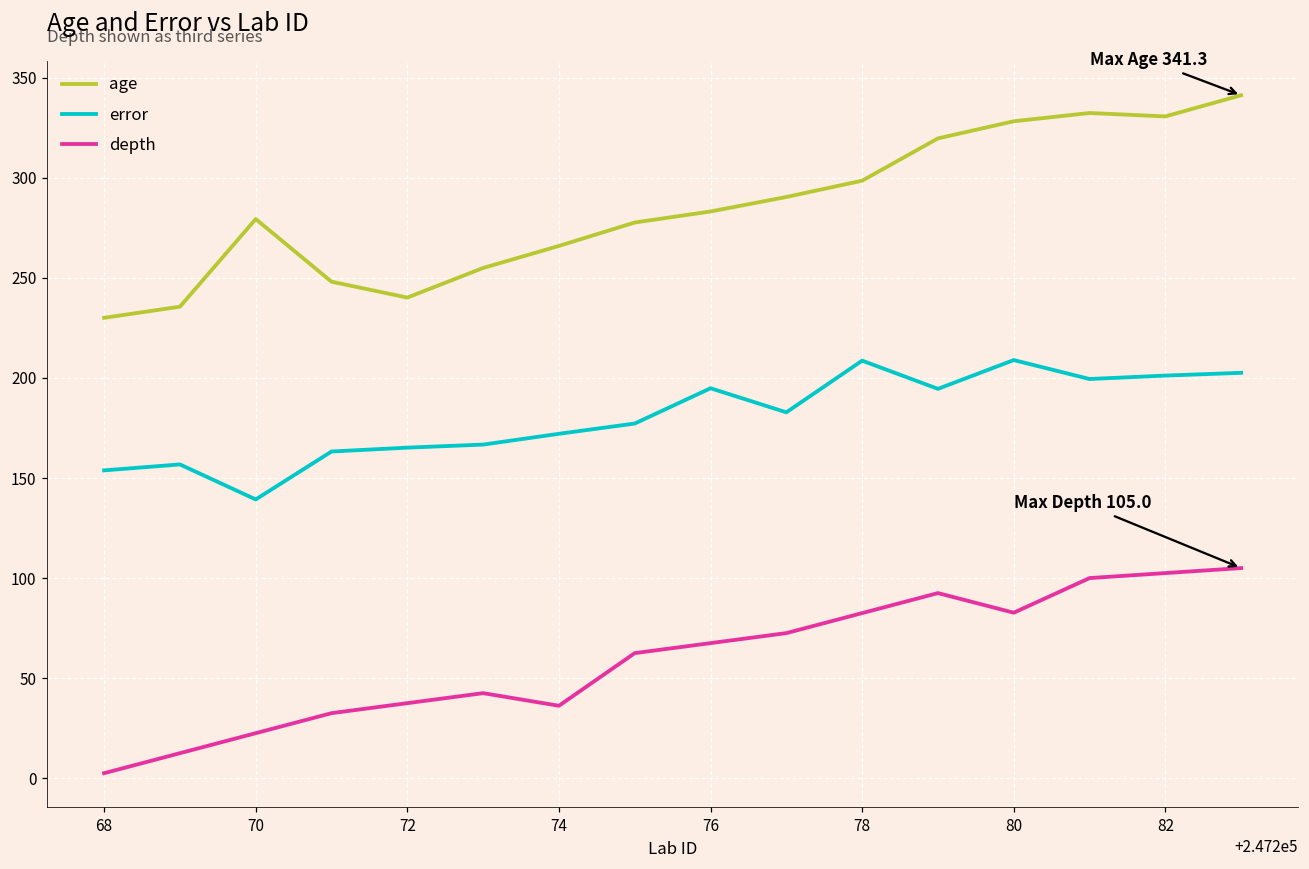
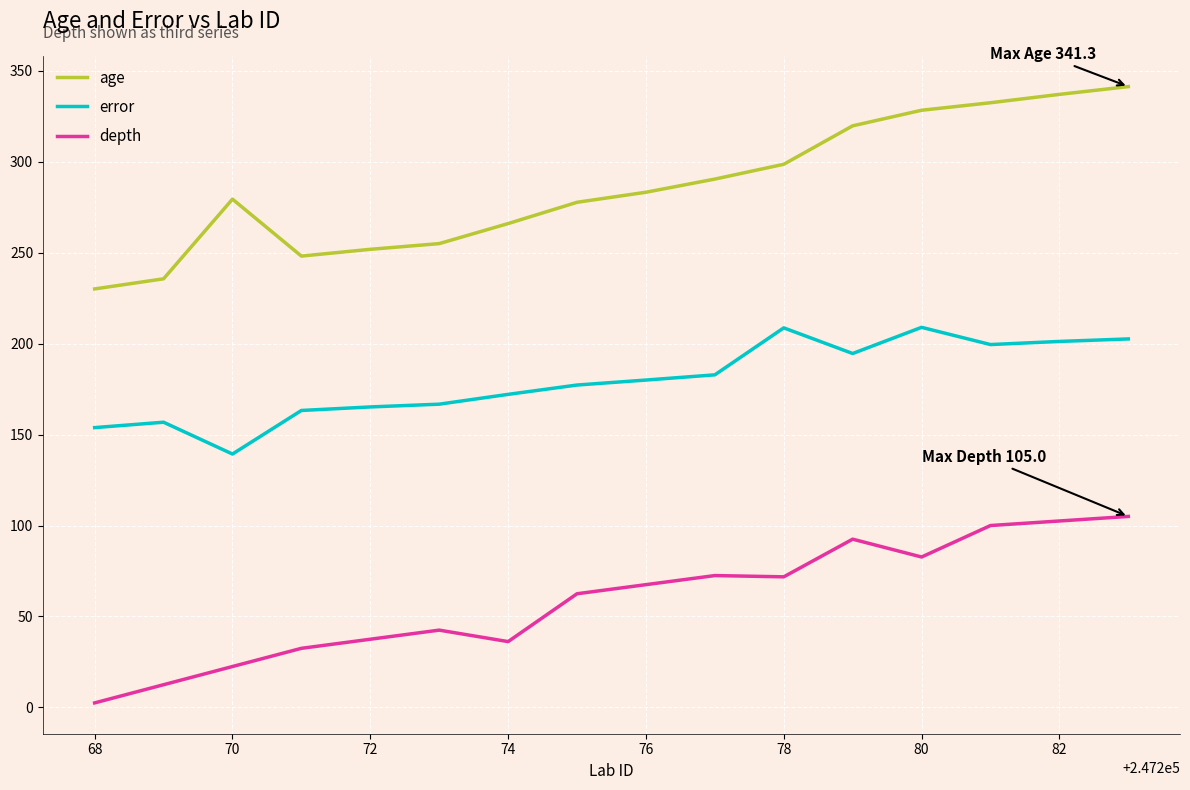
age, 72: 240 -> 252
error, 76: 195 -> 180
depth, 78: 83 -> 72
age, 82: 331 -> 337
